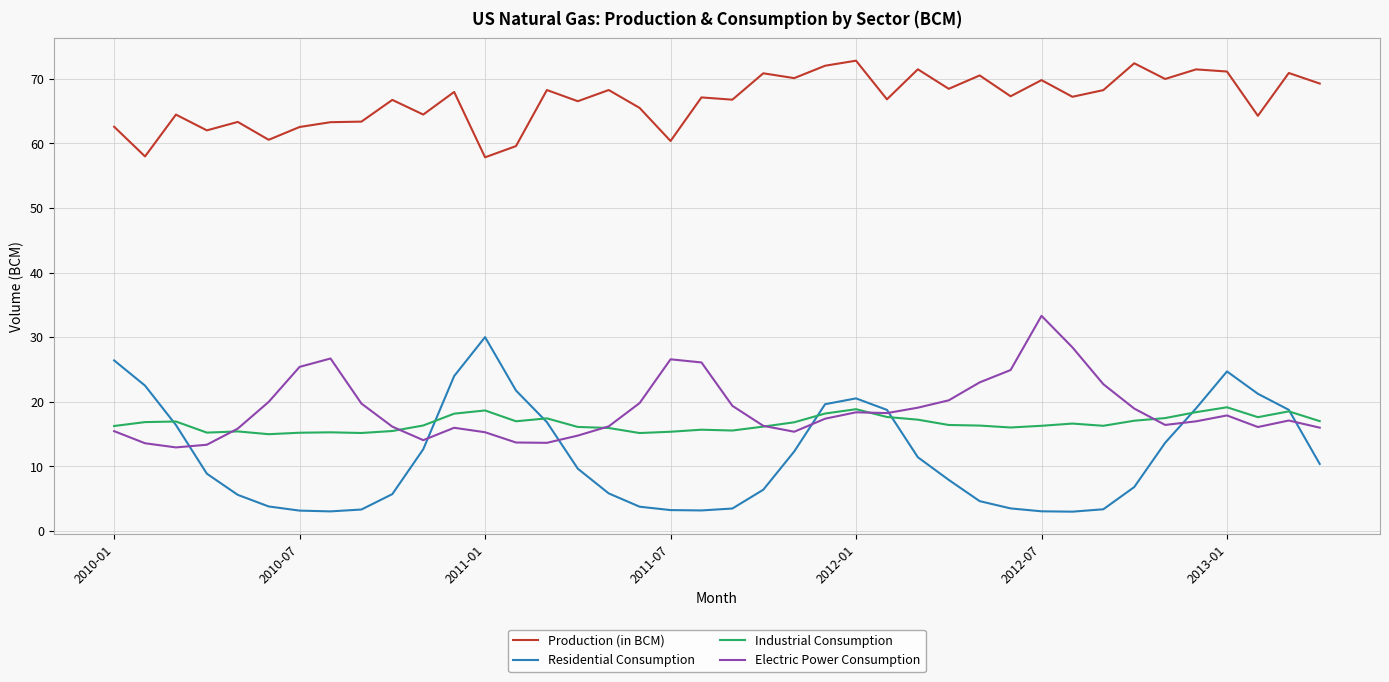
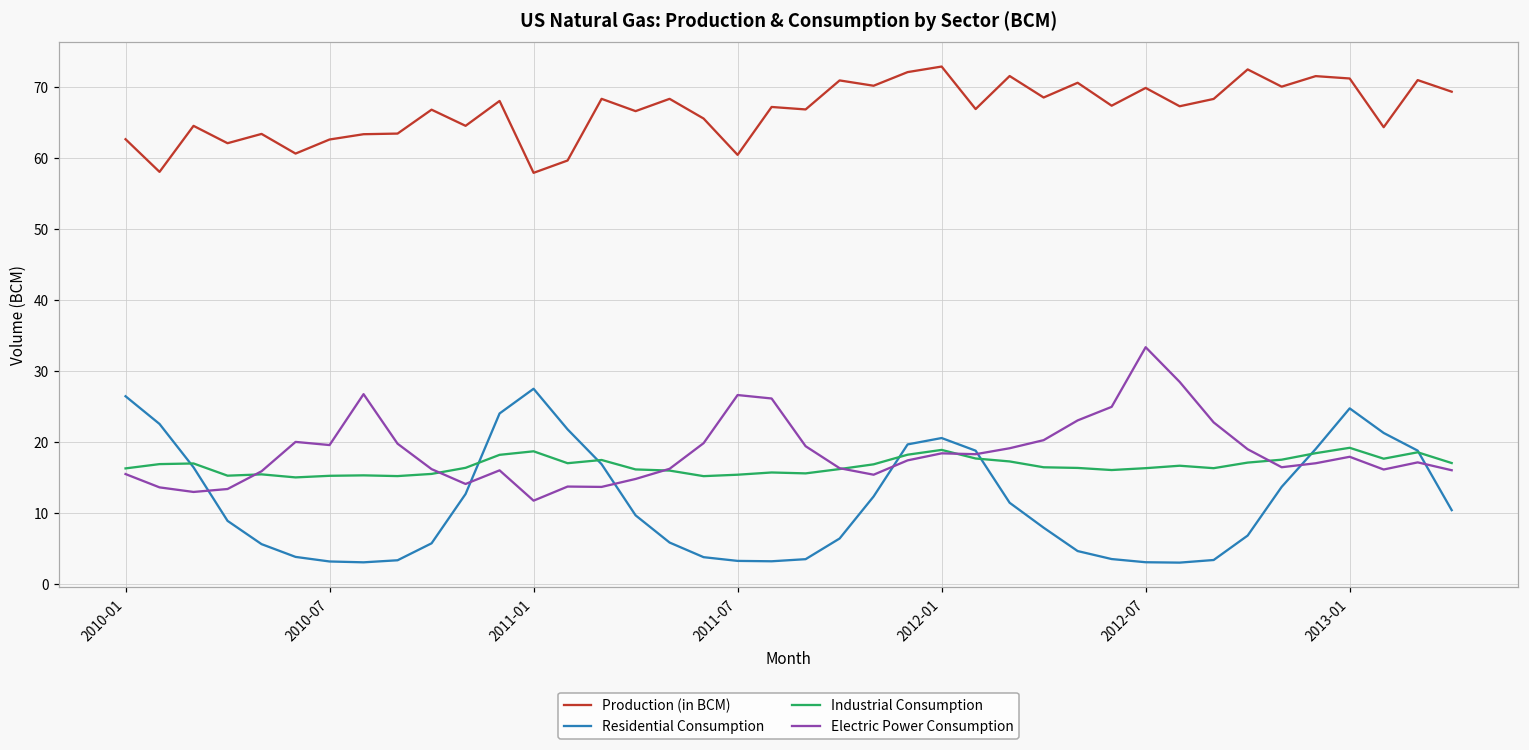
Electric Power Consumption, 2010-07: 25 -> 20
Residential Consumption, 2011-01: 30 -> 27
Electric Power Consumption, 2011-01: 15 -> 12
